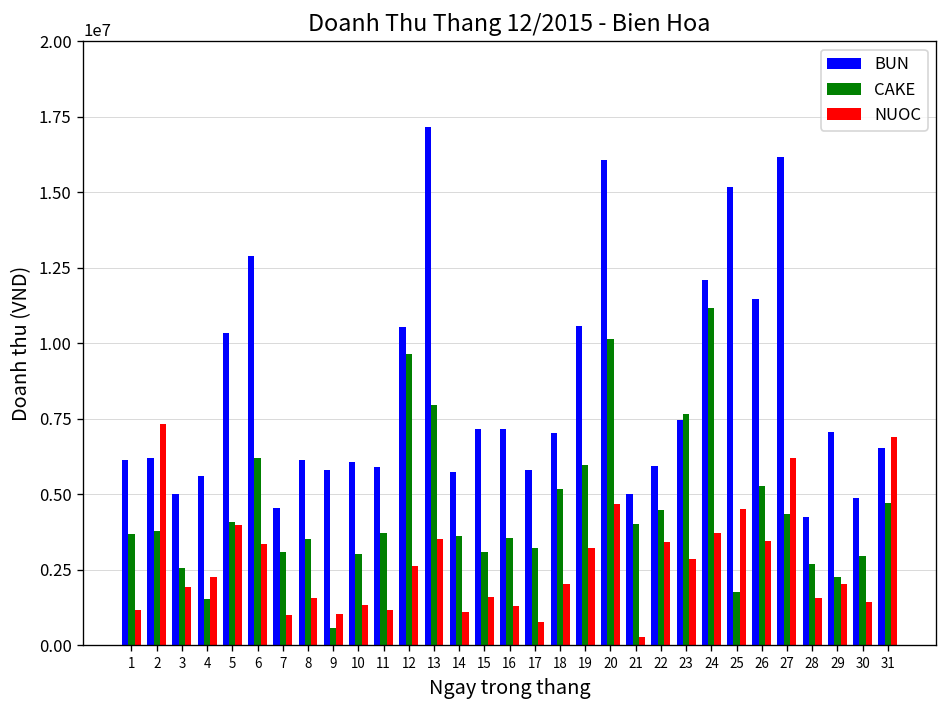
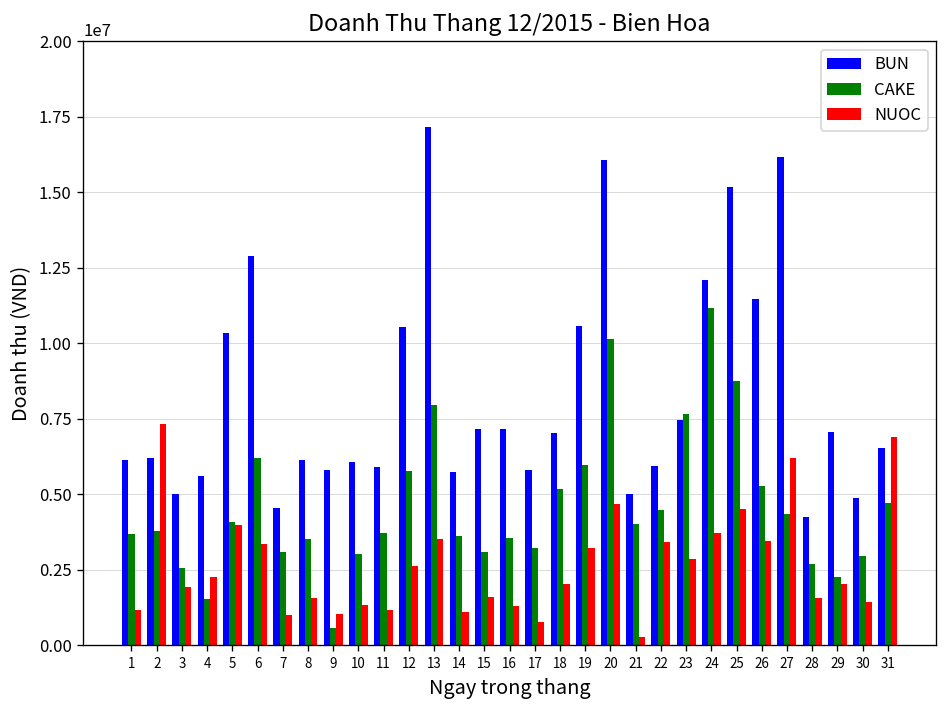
CAKE, 12: 9700000 -> 5800000
CAKE, 25: 1800000 -> 8800000
